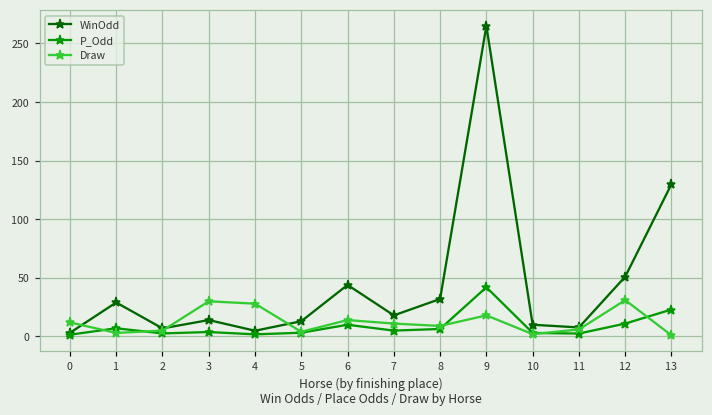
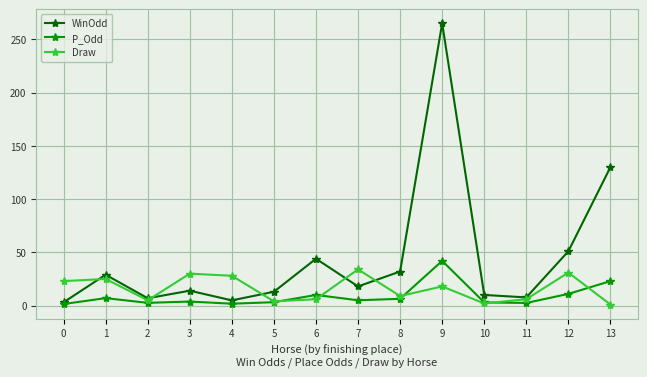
Draw, 0: 12 -> 23
Draw, 1: 3 -> 25
Draw, 6: 14 -> 6
Draw, 7: 11 -> 34
